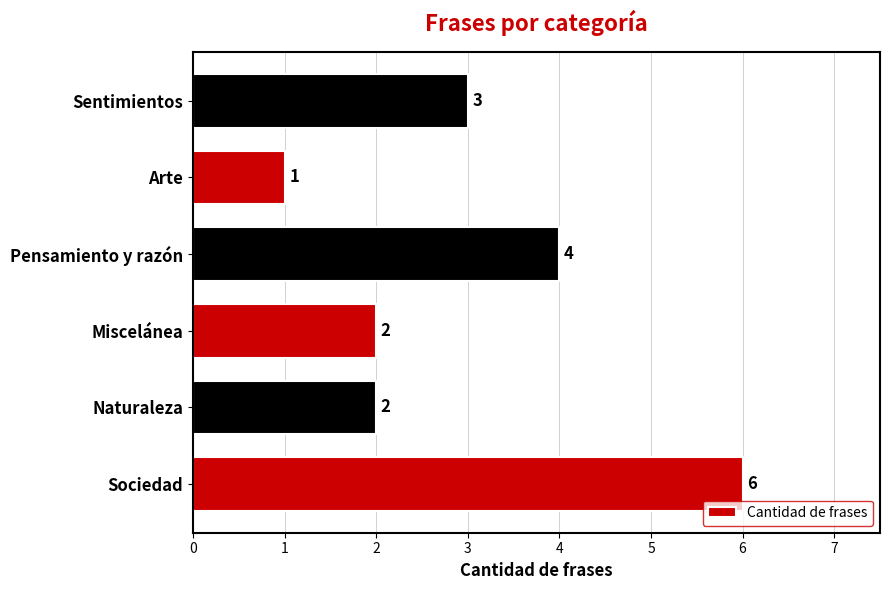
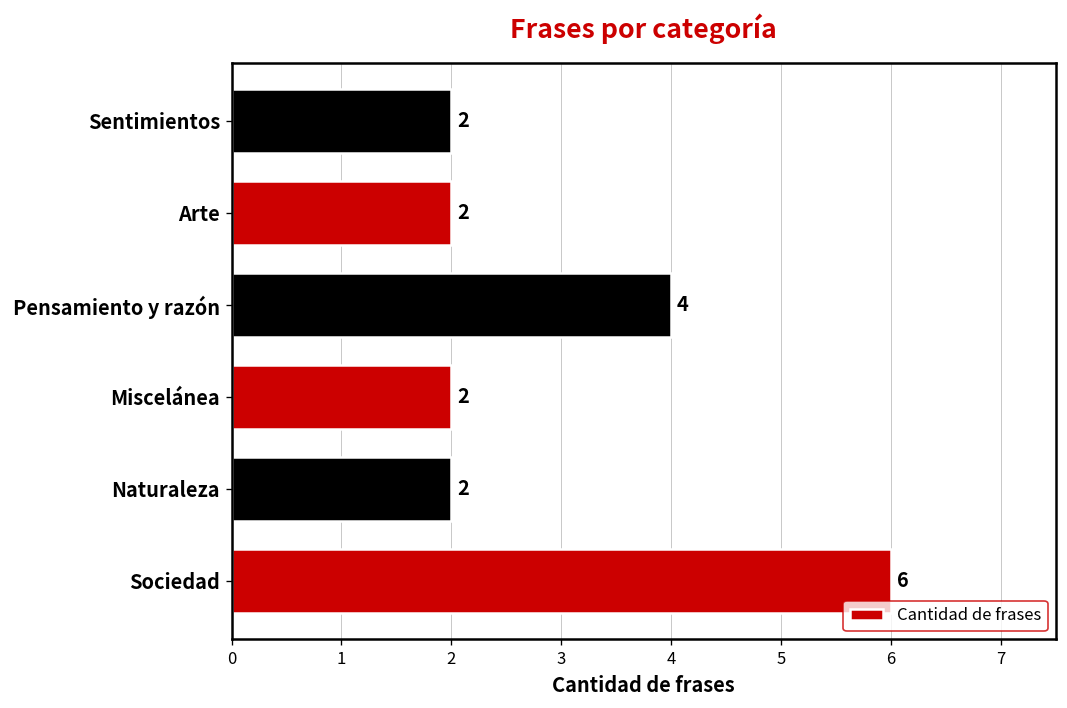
Sentimientos: 3 -> 2
Arte: 1 -> 2
